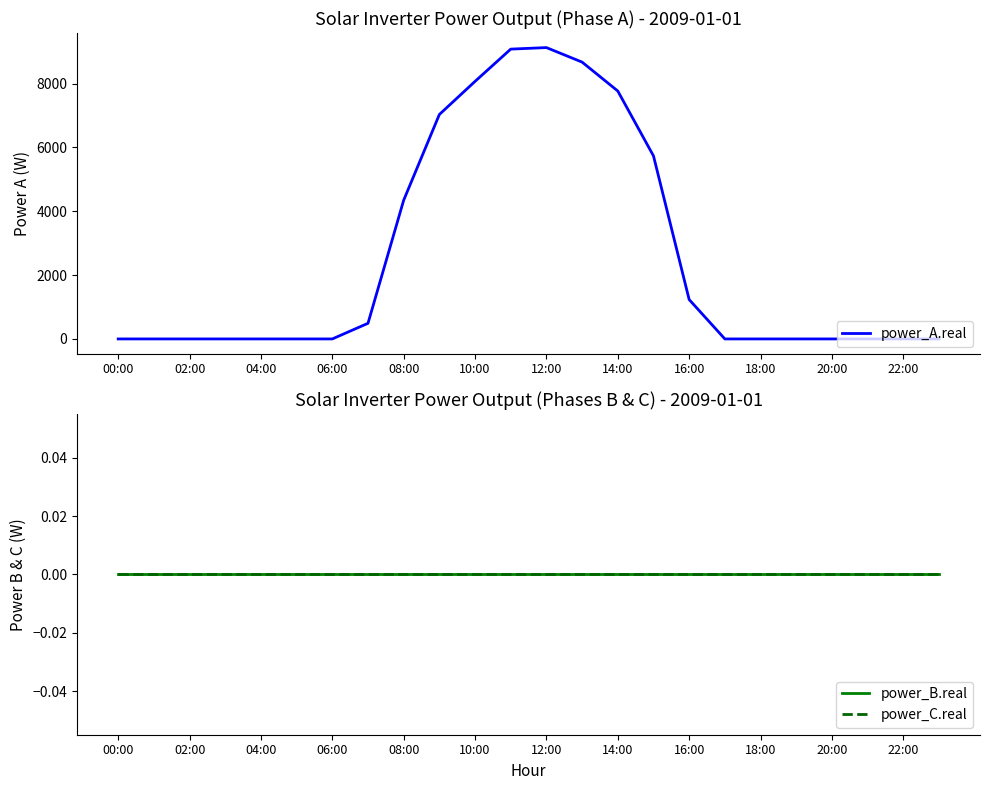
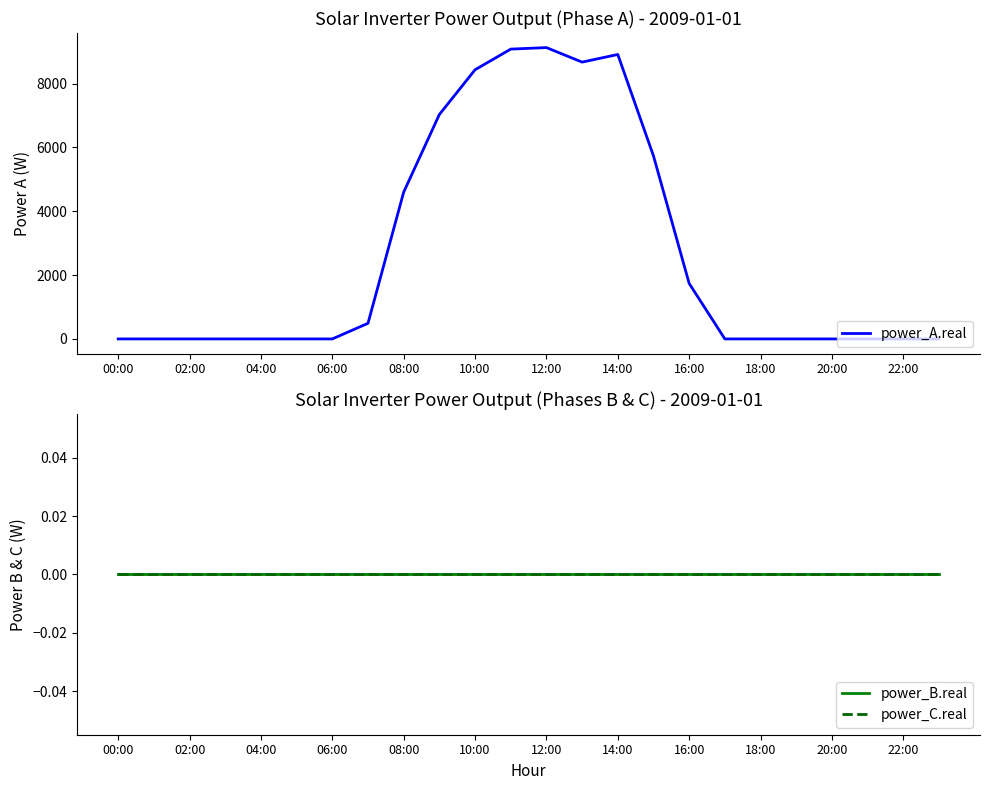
Solar Inverter Power Output (Phase A) - 2009-01-01, 08:00: 4300 -> 4600
Solar Inverter Power Output (Phase A) - 2009-01-01, 10:00: 8100 -> 8400
Solar Inverter Power Output (Phase A) - 2009-01-01, 14:00: 7800 -> 8900
Solar Inverter Power Output (Phase A) - 2009-01-01, 16:00: 1200 -> 1700
